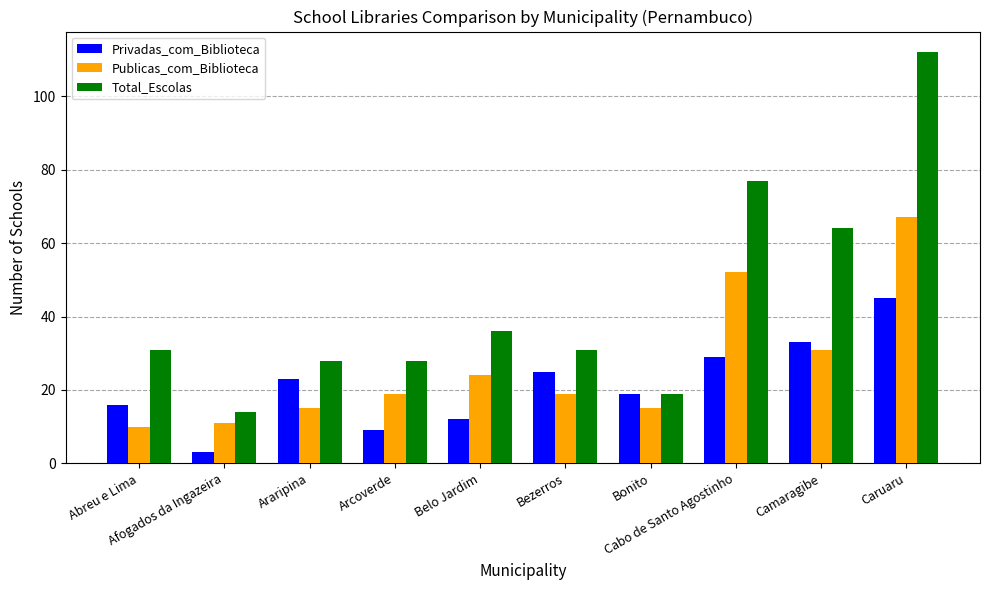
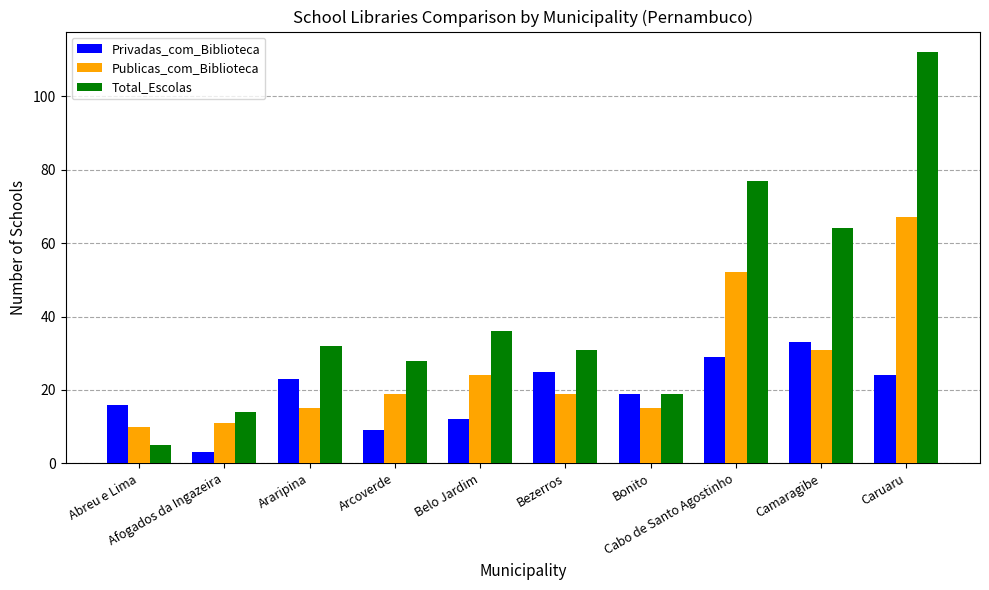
Total_Escolas, Abreu e Lima: 31 -> 5
Total_Escolas, Araripina: 28 -> 32
Privadas_com_Biblioteca, Caruaru: 45 -> 24
